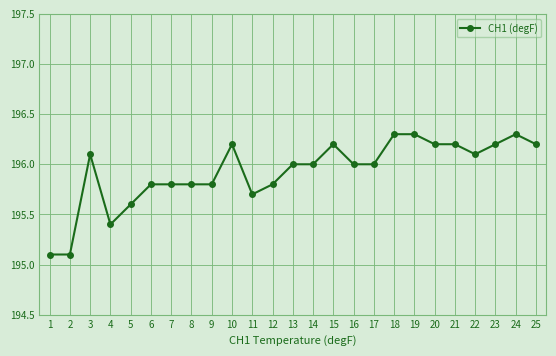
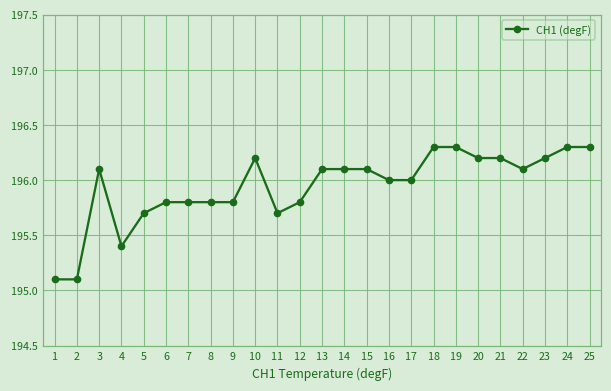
5: 195.6 -> 195.7
13: 196.0 -> 196.1
14: 196.0 -> 196.1
15: 196.2 -> 196.1
25: 196.2 -> 196.3
